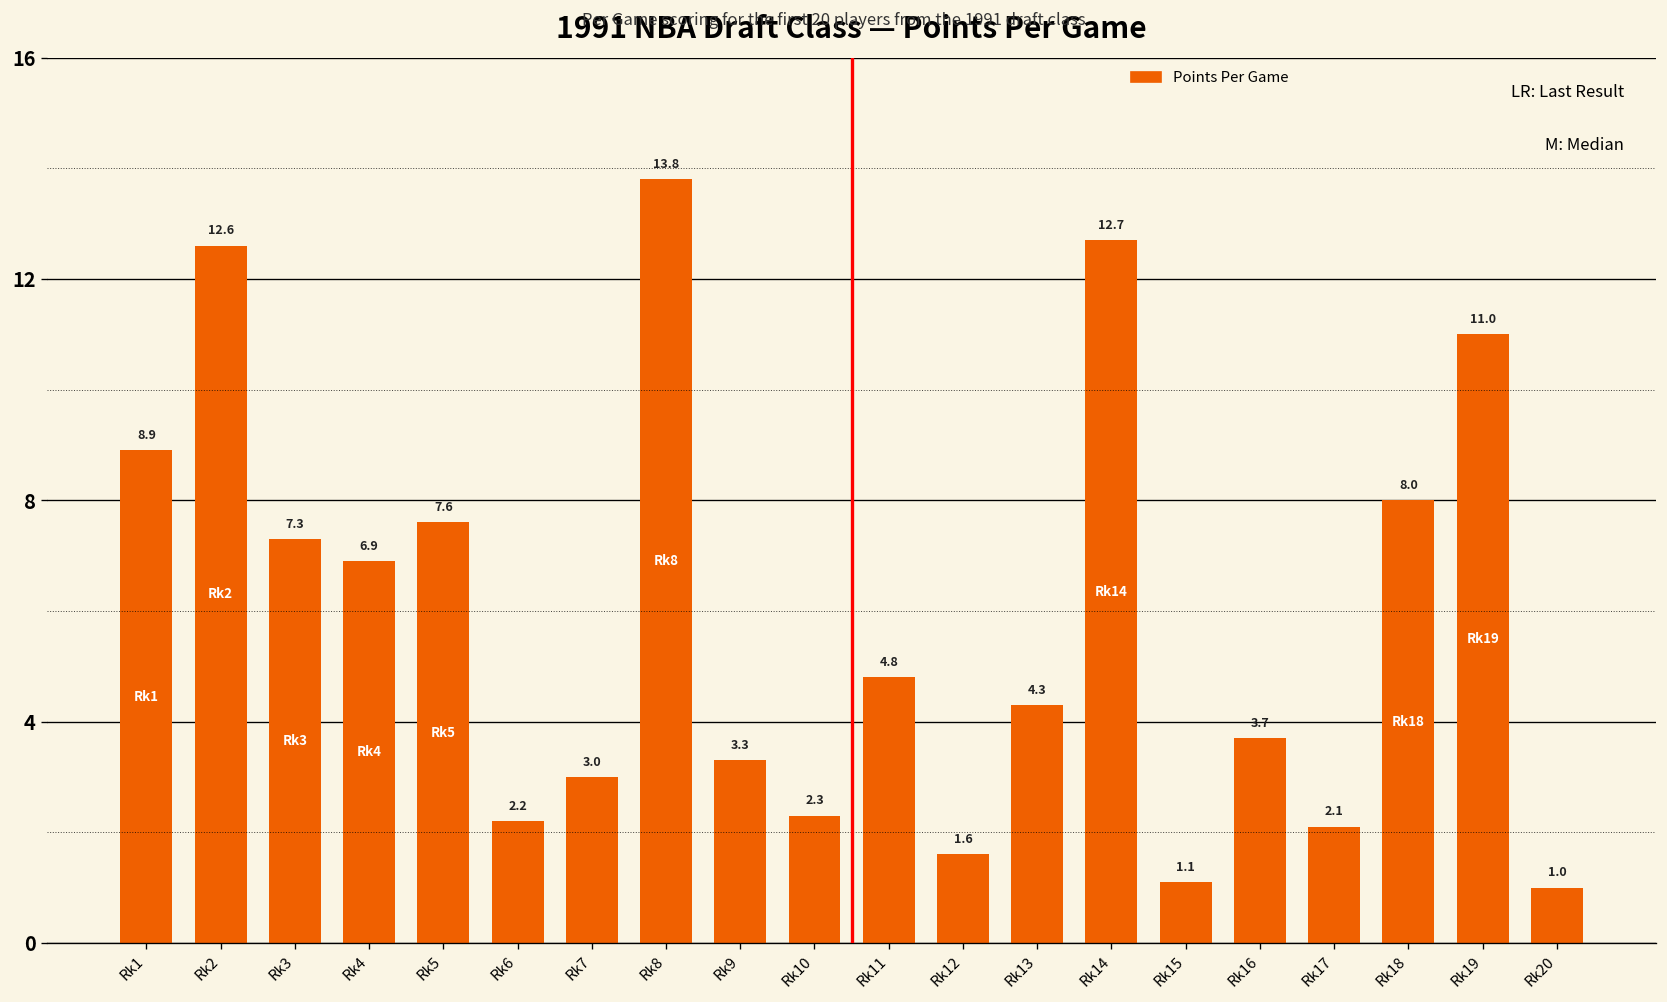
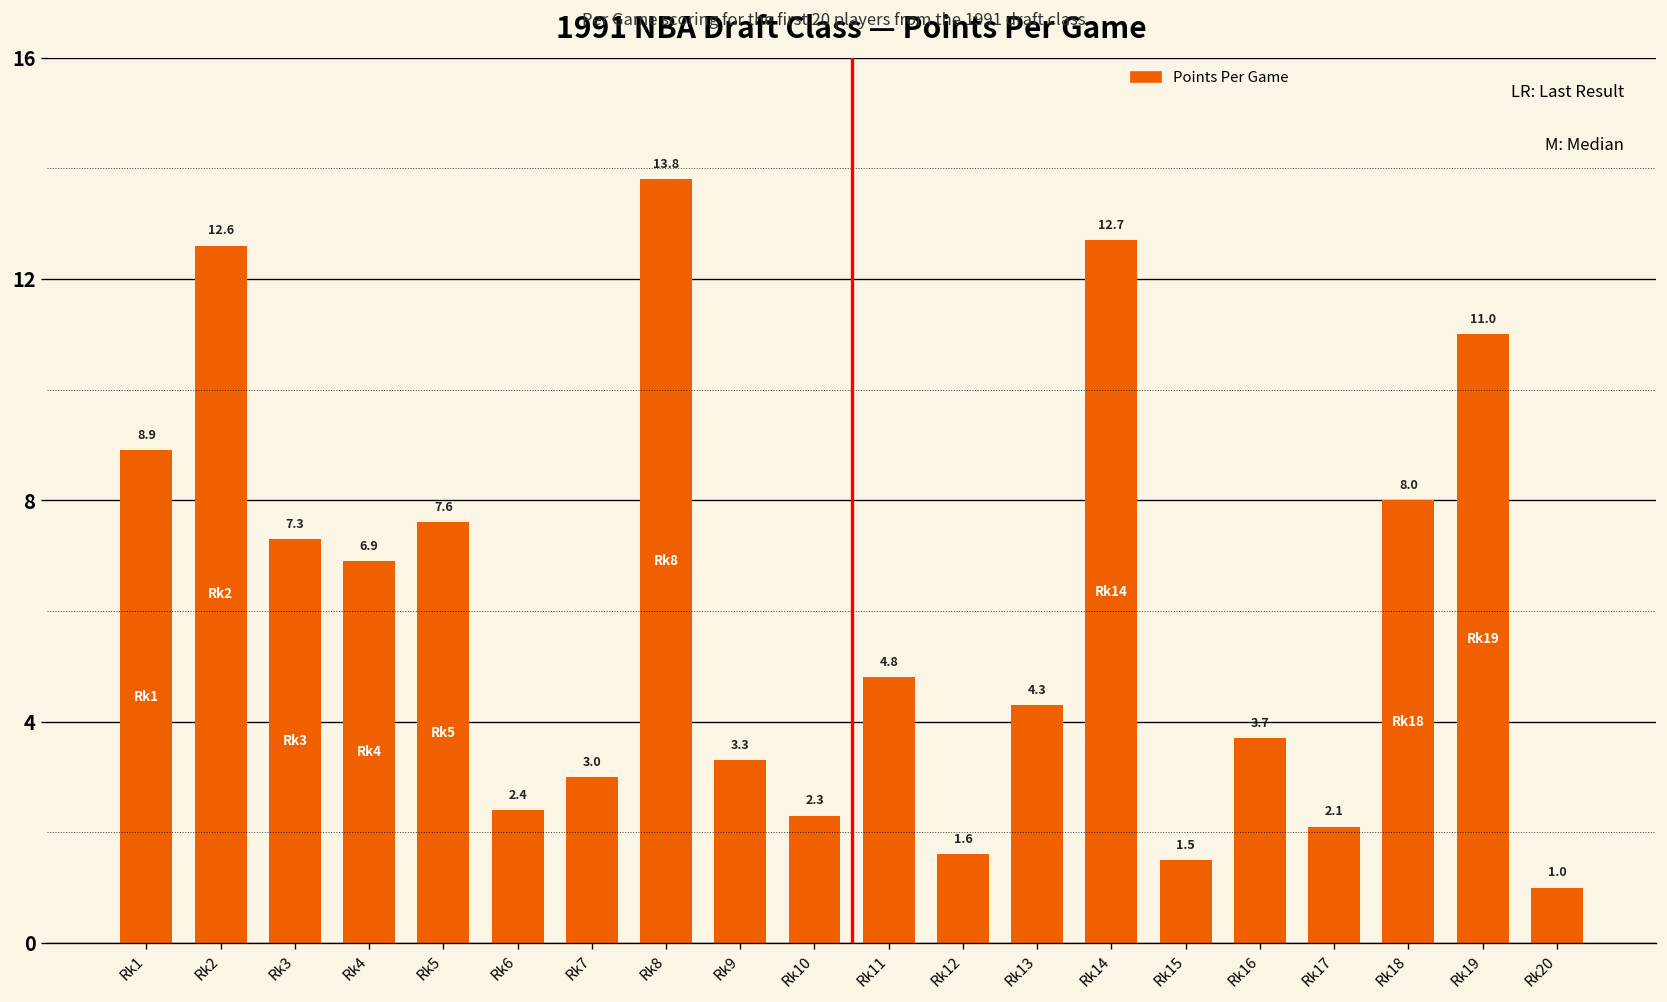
Rk6: 2.2 -> 2.4
Rk15: 1.1 -> 1.5
